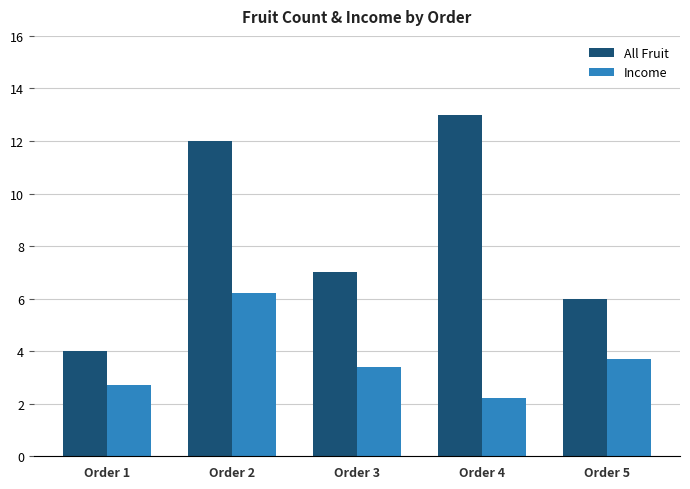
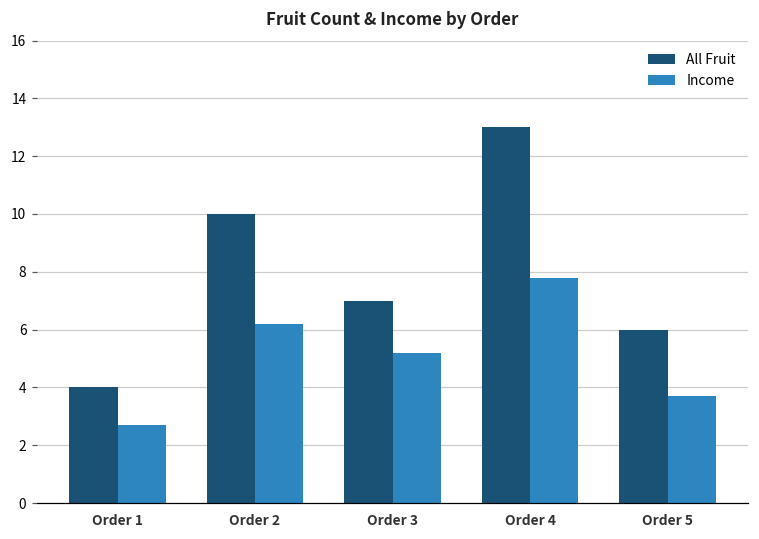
All Fruit, Order 2: 12 -> 10
Income, Order 3: 3.4 -> 5.2
Income, Order 4: 2.2 -> 7.8
